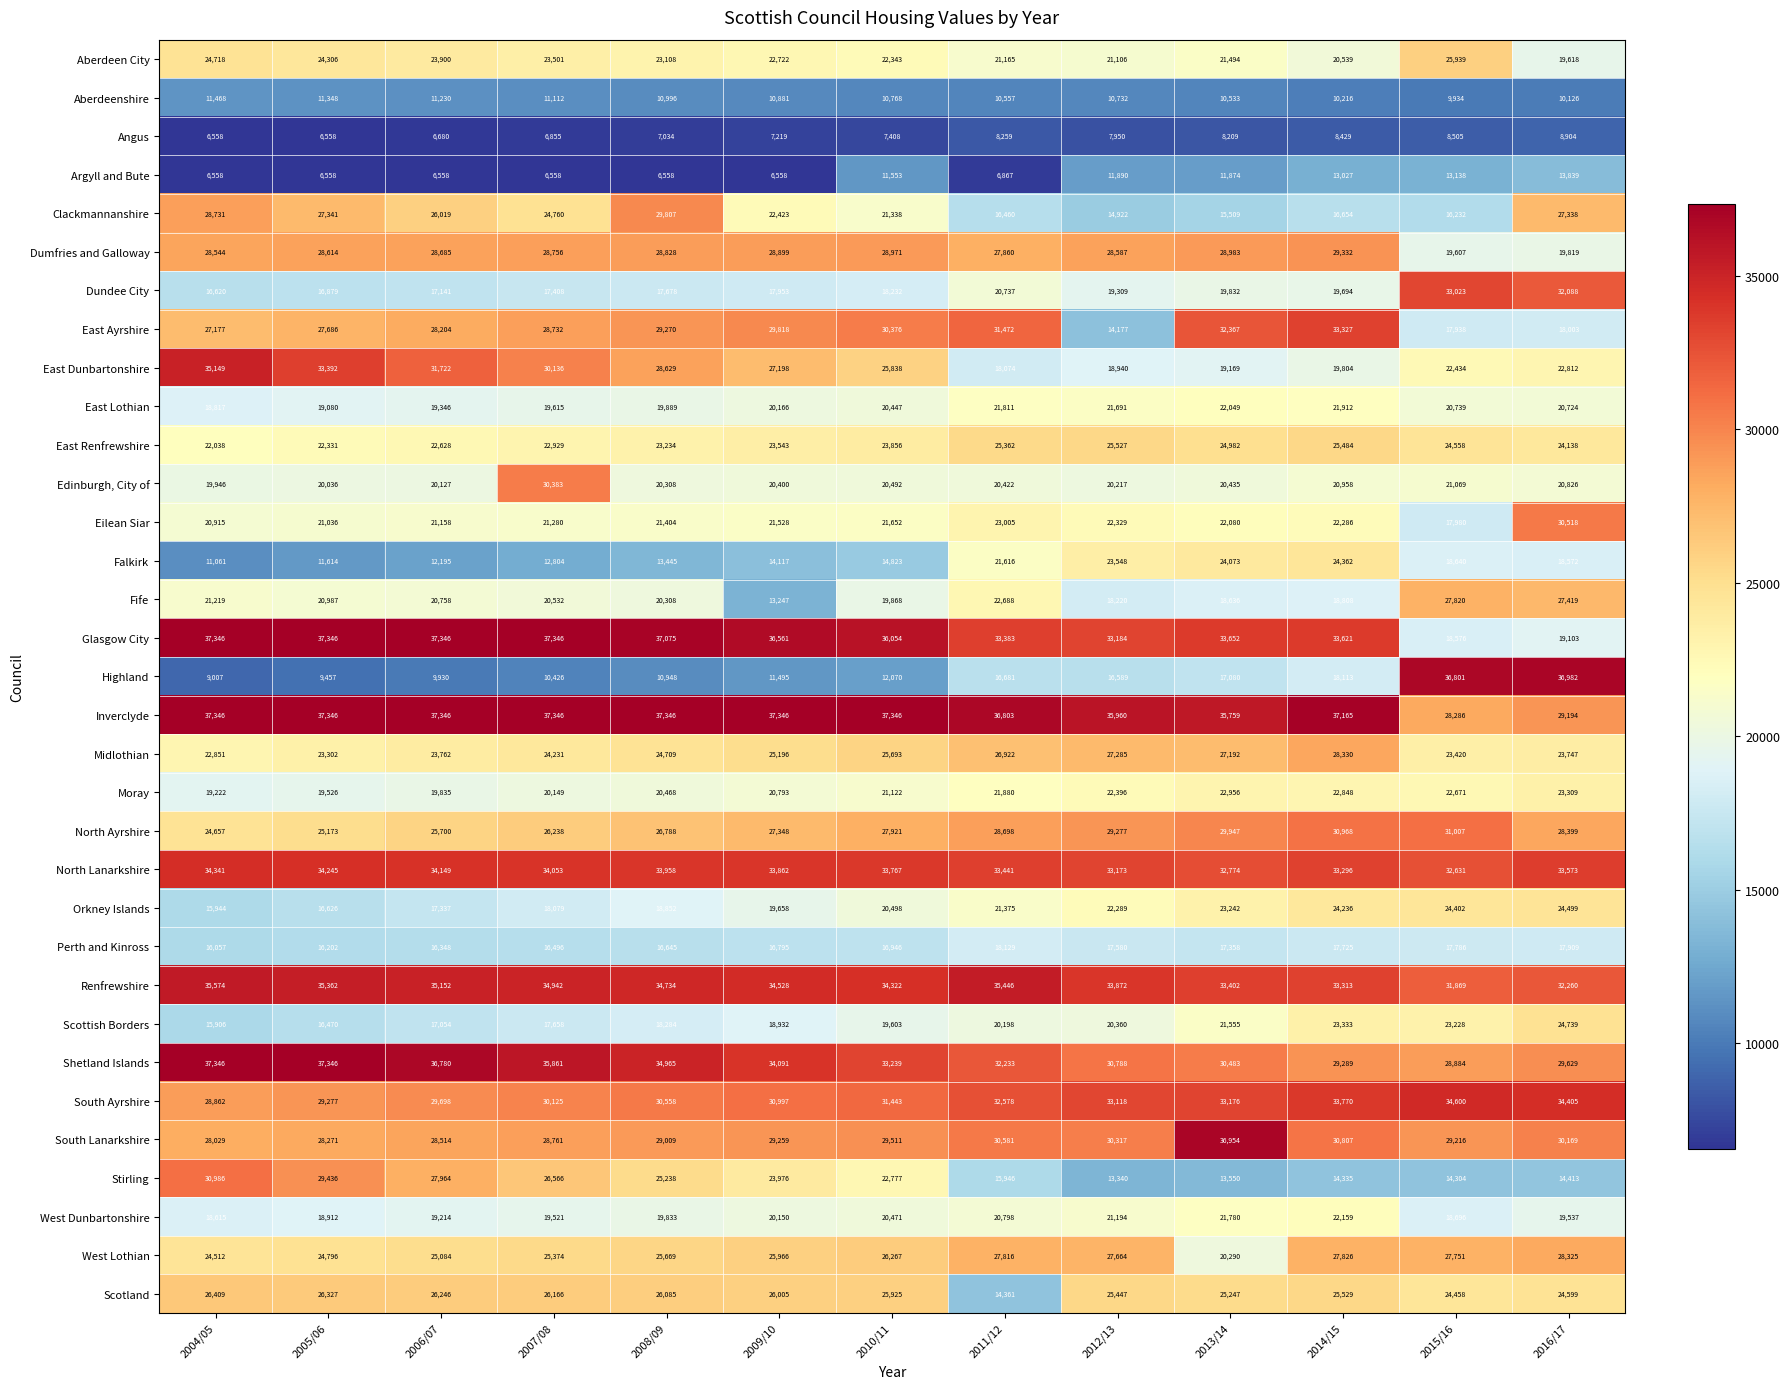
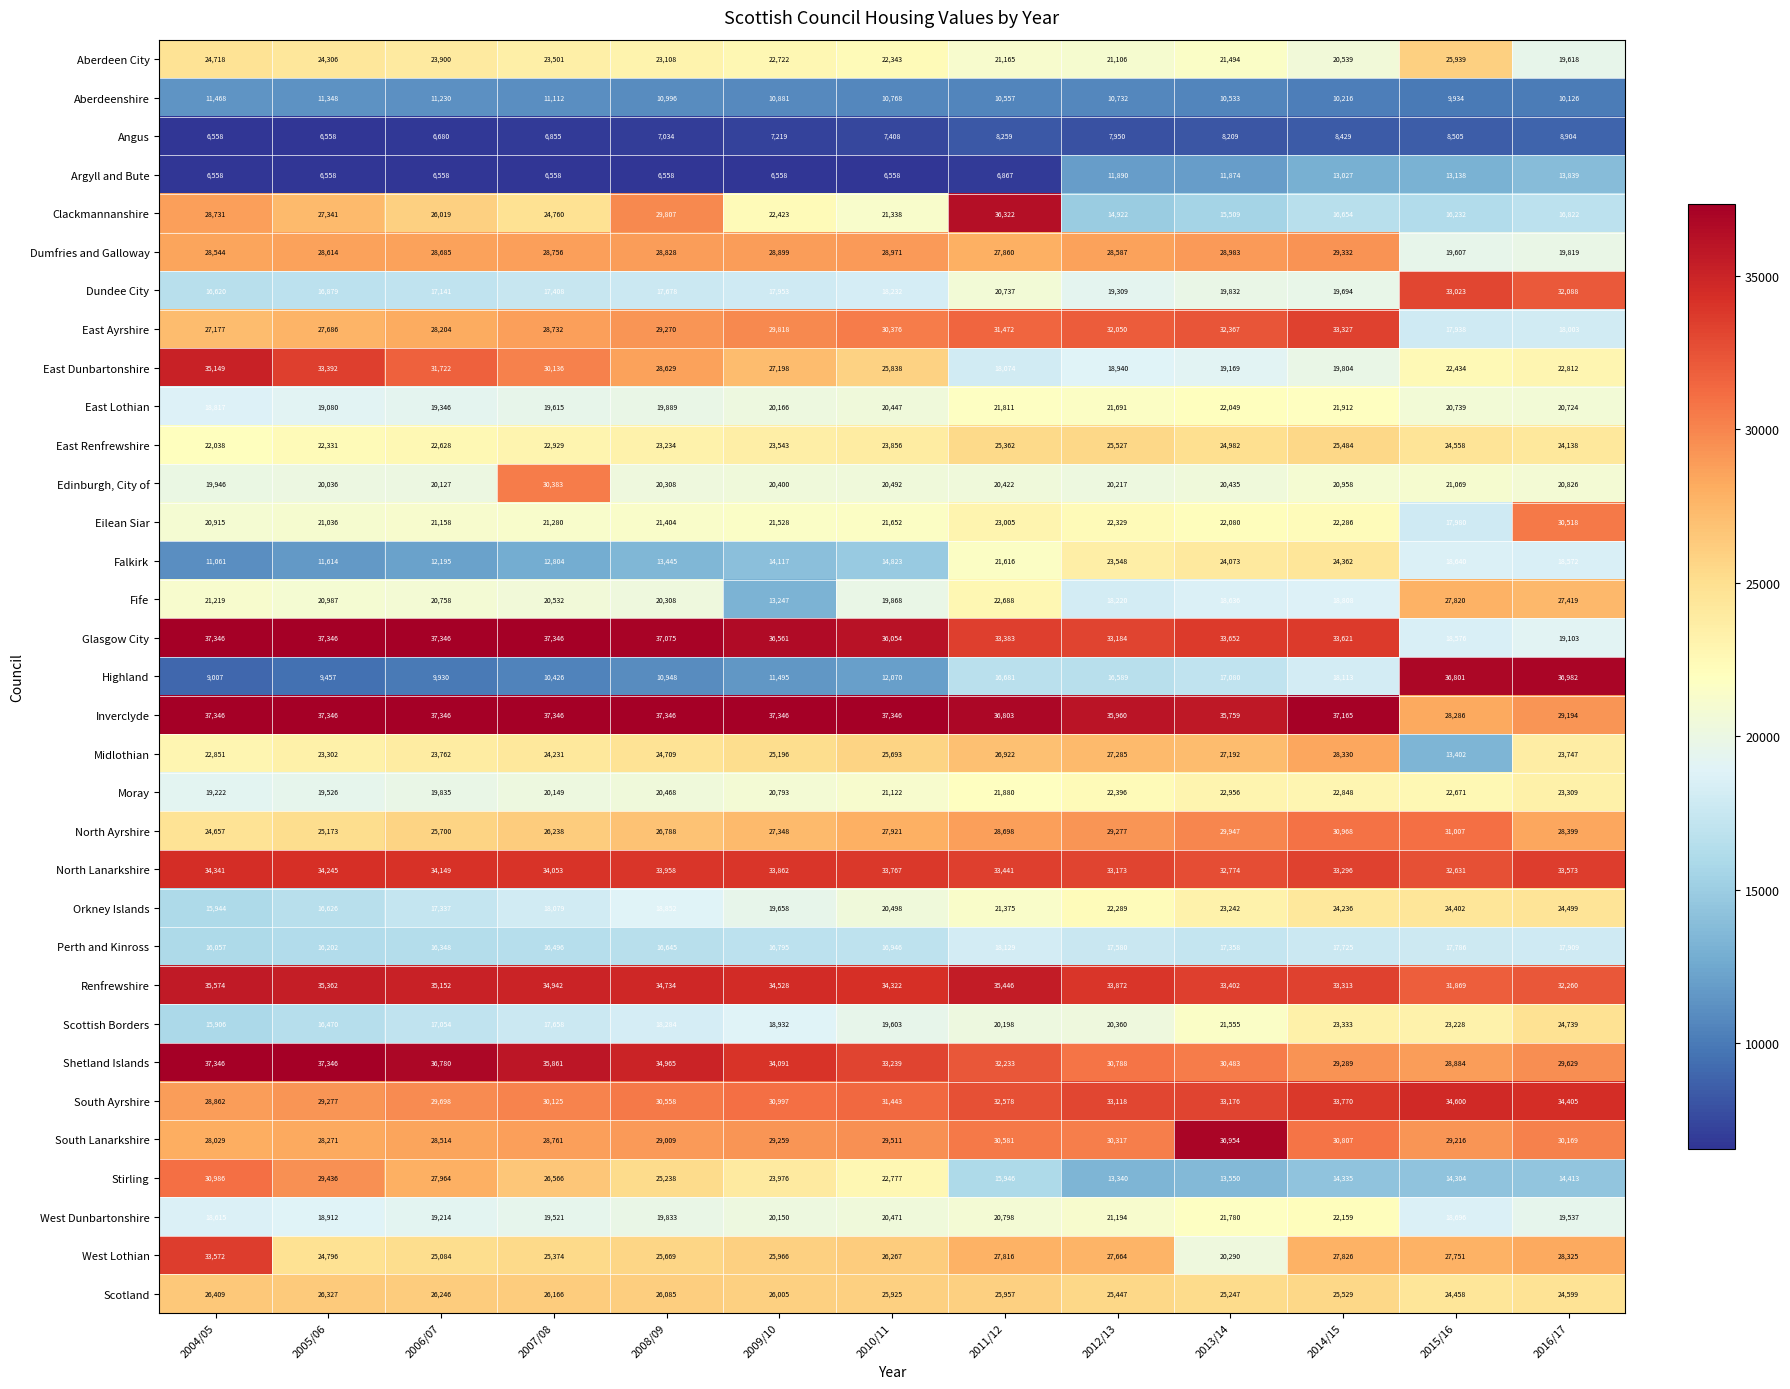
Argyll and Bute, 2010/11: 11,553 -> 6,558
Clackmannanshire, 2011/12: 16,460 -> 36,322
Clackmannanshire, 2016/17: 27,338 -> 16,822
East Ayrshire, 2012/13: 14,177 -> 32,050
Midlothian, 2015/16: 23,420 -> 13,402
West Lothian, 2004/05: 24,512 -> 33,572
Scotland, 2011/12: 14,361 -> 25,957
